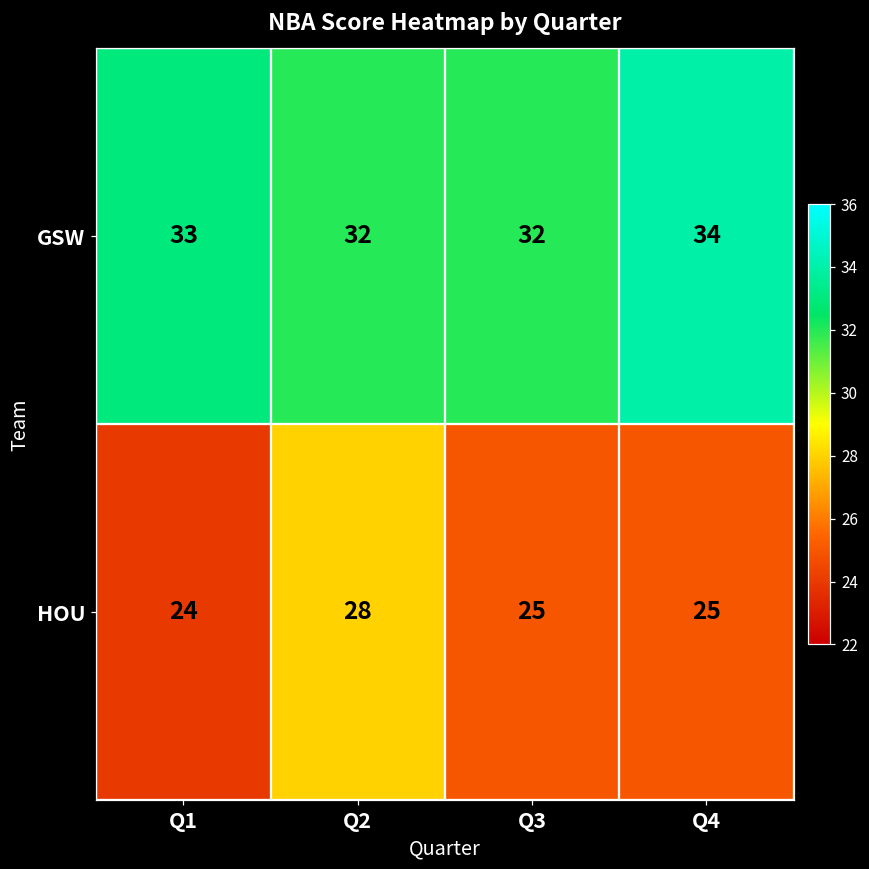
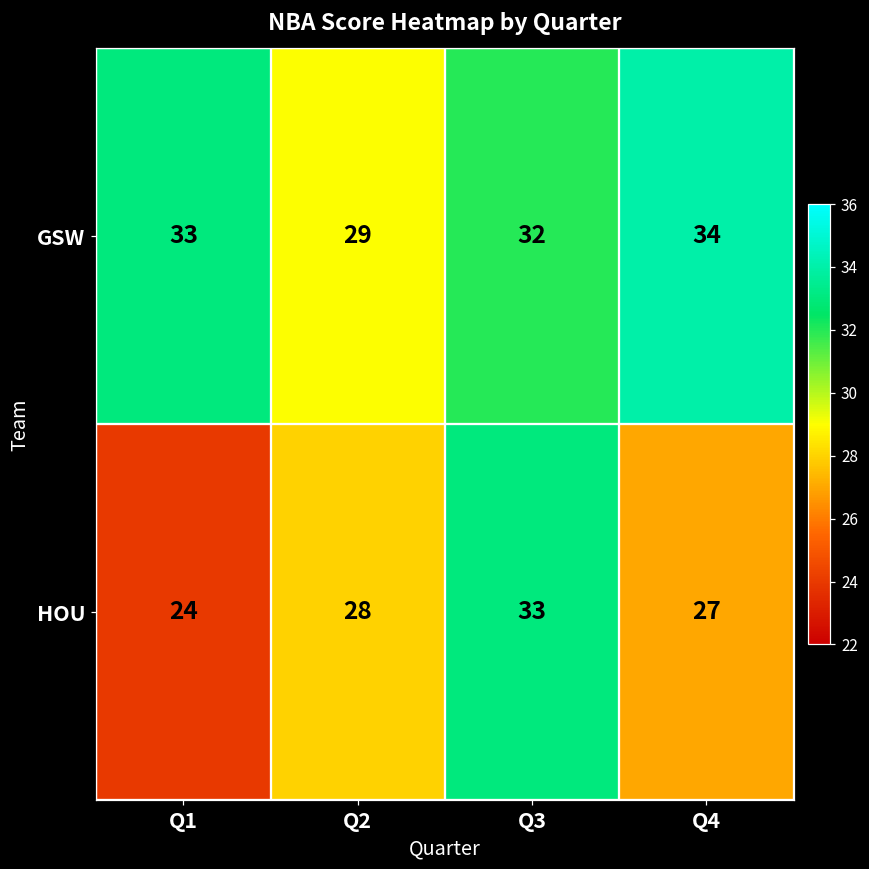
GSW, Q2: 32 -> 29
HOU, Q3: 25 -> 33
HOU, Q4: 25 -> 27
